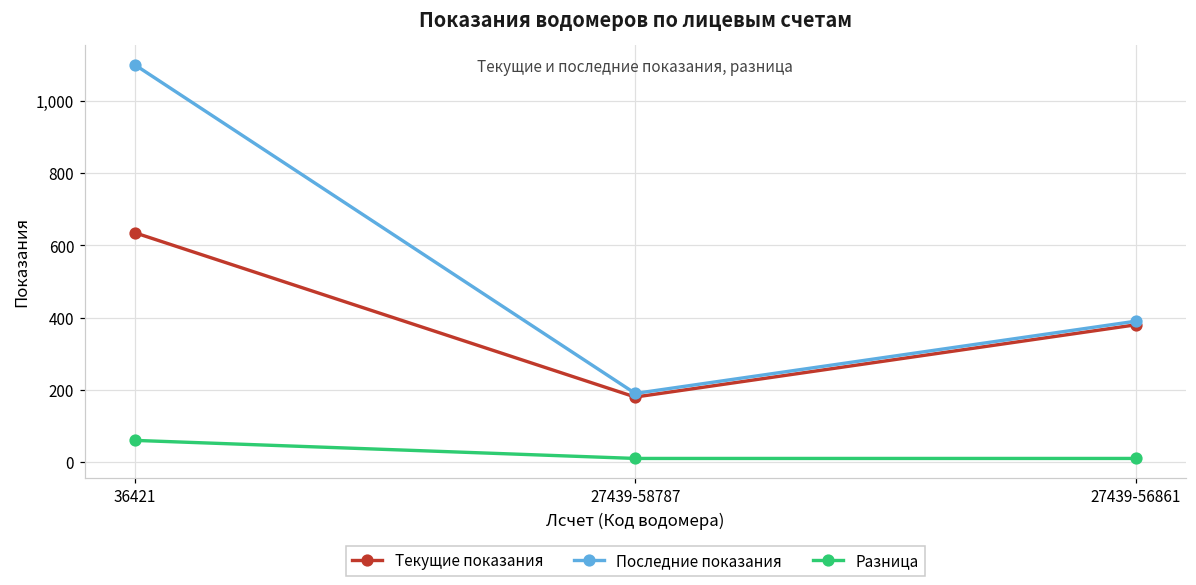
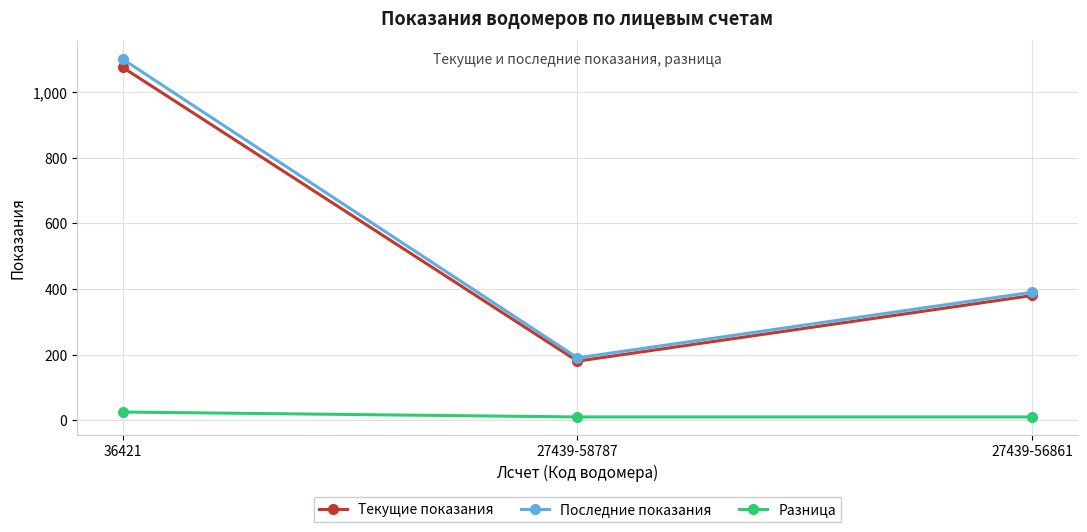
Текущие показания, 36421: 640 -> 1,080
Разница, 36421: 60 -> 30
